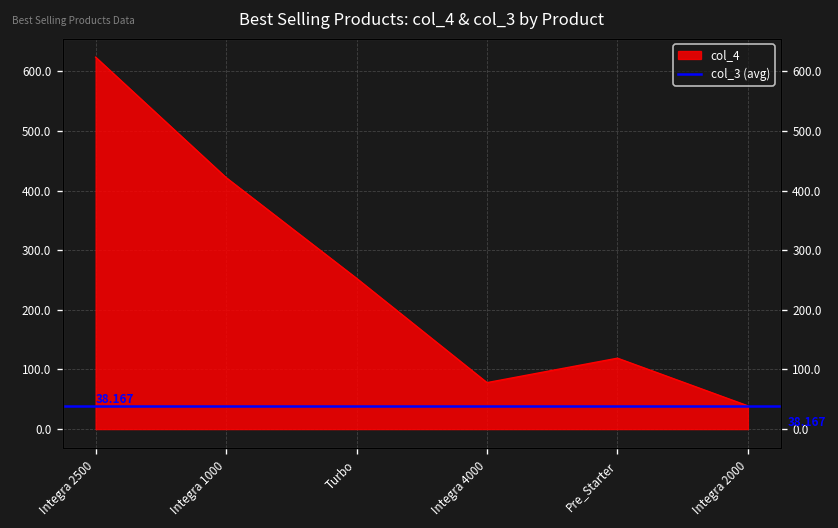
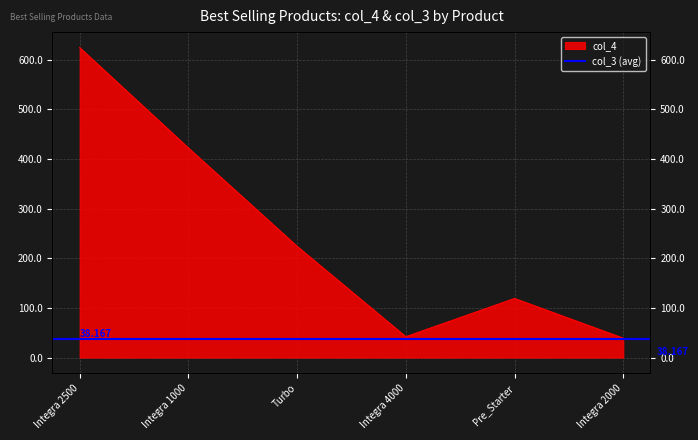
Turbo: 250 -> 220
Integra 4000: 80 -> 40
